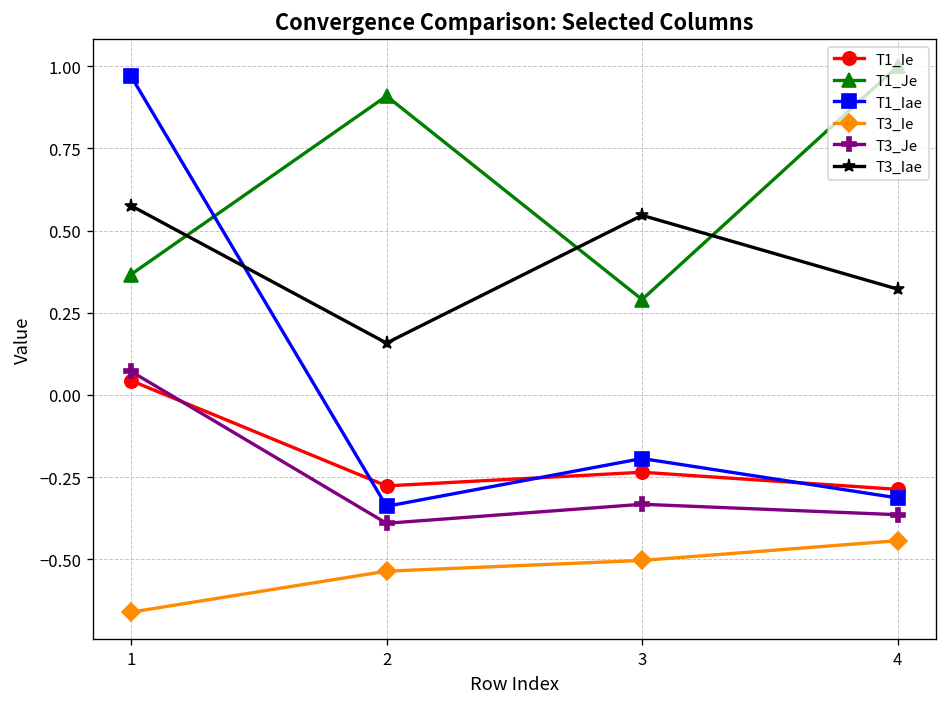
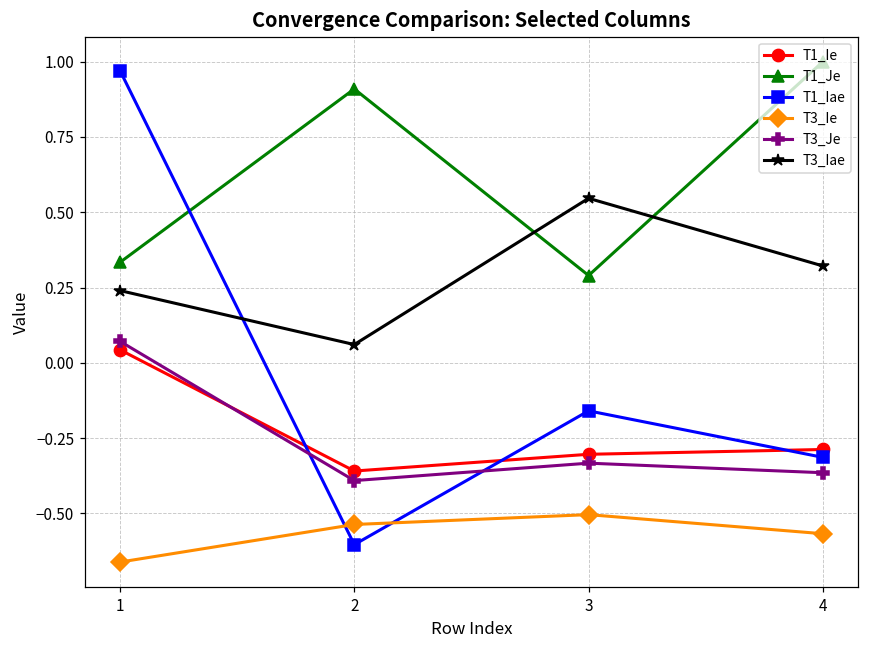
T1_Je, 1: 0.37 -> 0.33
T3_Iae, 1: 0.58 -> 0.24
T1_Ie, 2: -0.28 -> -0.36
T1_Iae, 2: -0.34 -> -0.60
T3_Iae, 2: 0.16 -> 0.06
T1_Ie, 3: -0.24 -> -0.30
T1_Iae, 3: -0.19 -> -0.16
T3_Ie, 4: -0.44 -> -0.57
